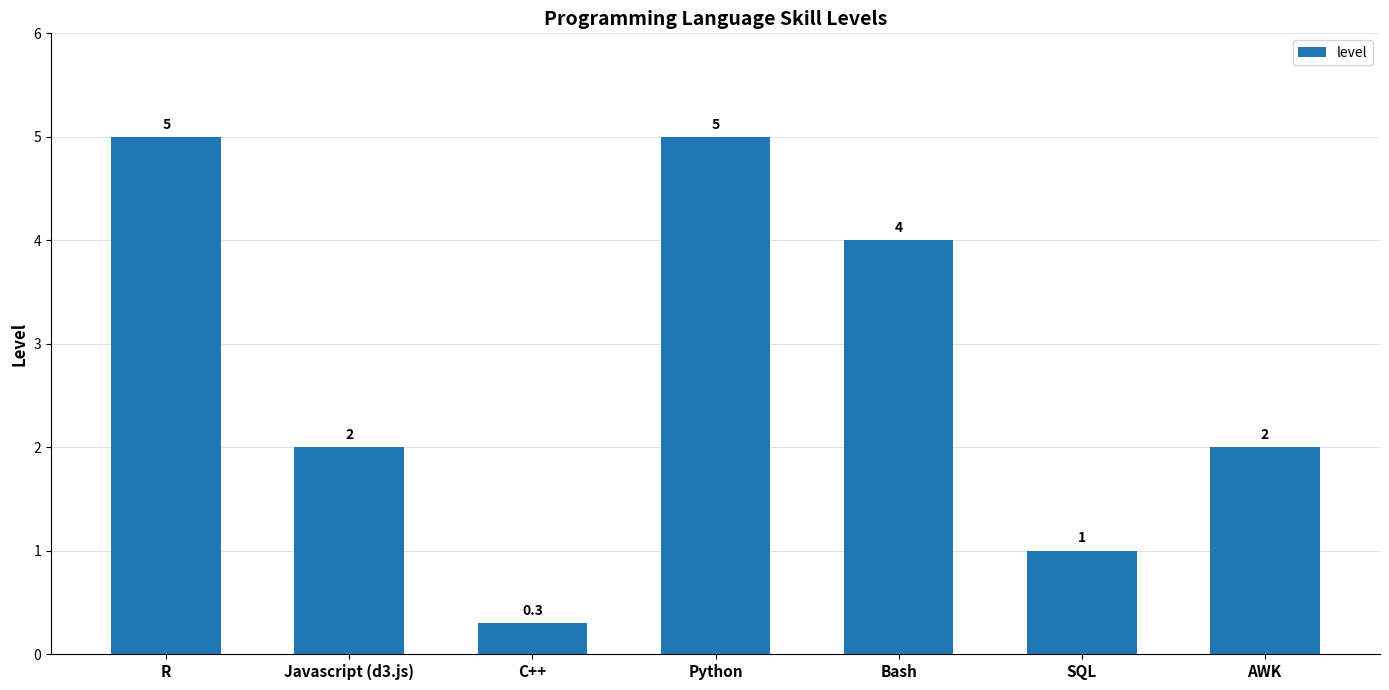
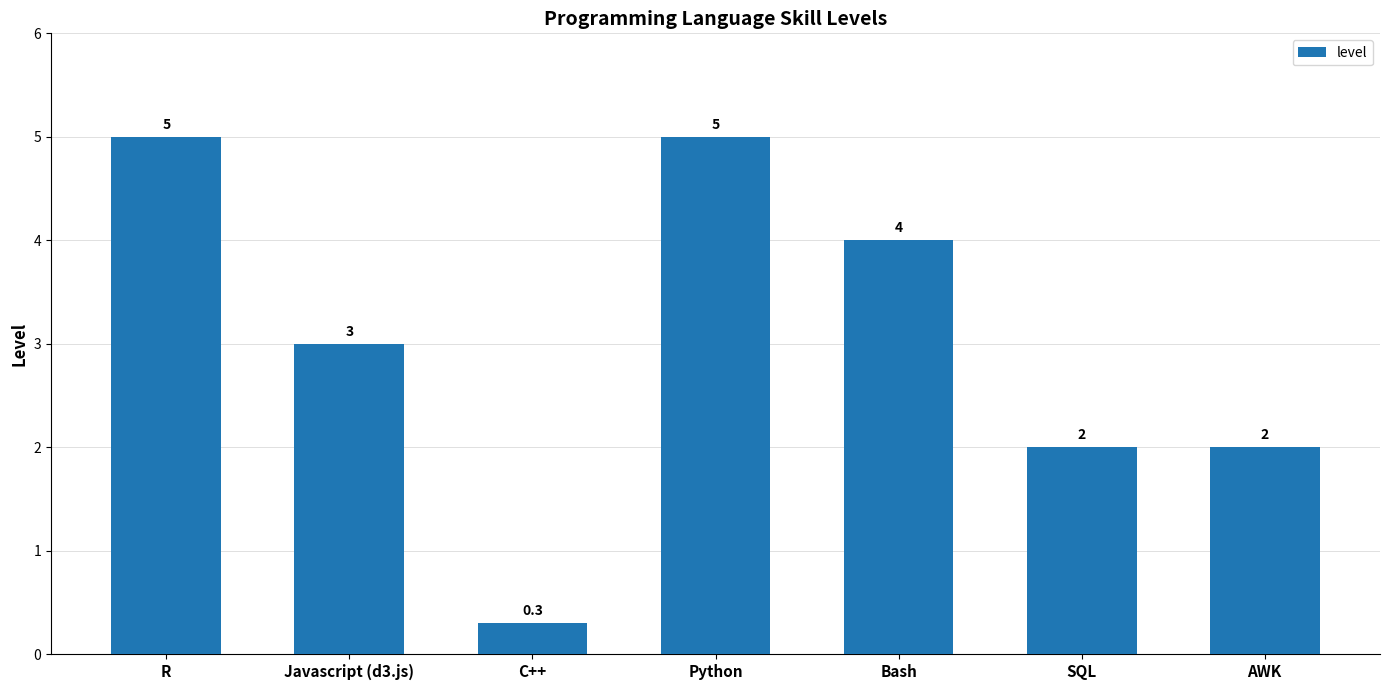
Javascript (d3.js): 2 -> 3
SQL: 1 -> 2
